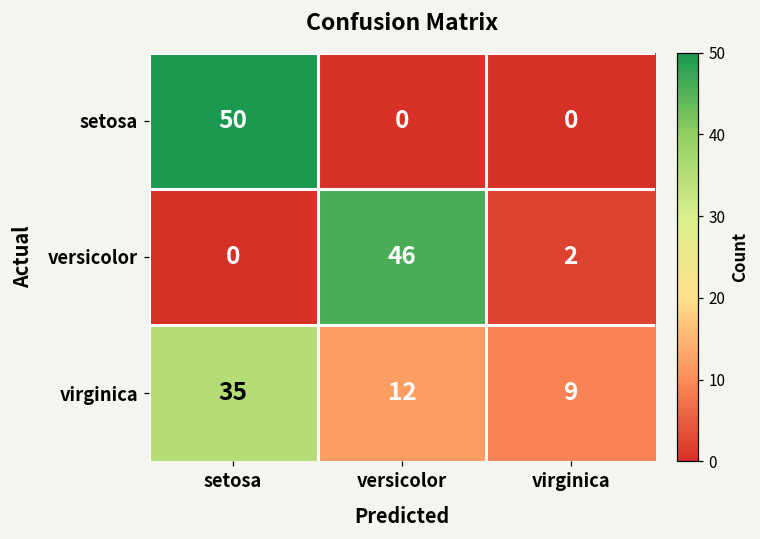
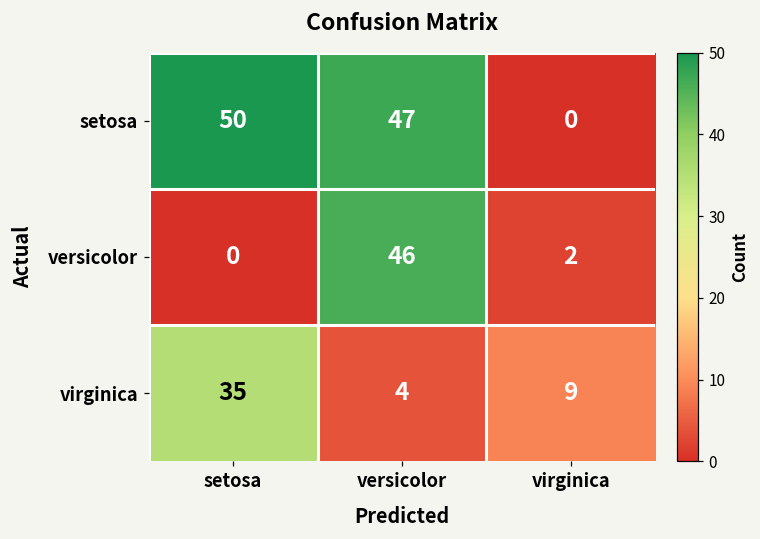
setosa, versicolor: 0 -> 47
virginica, versicolor: 12 -> 4
